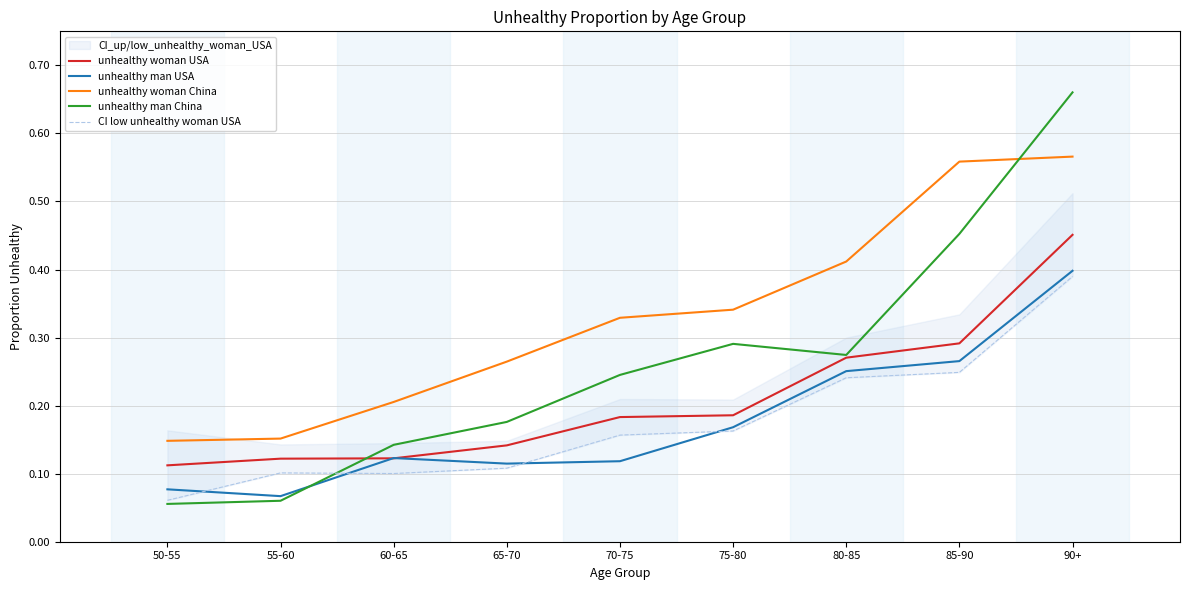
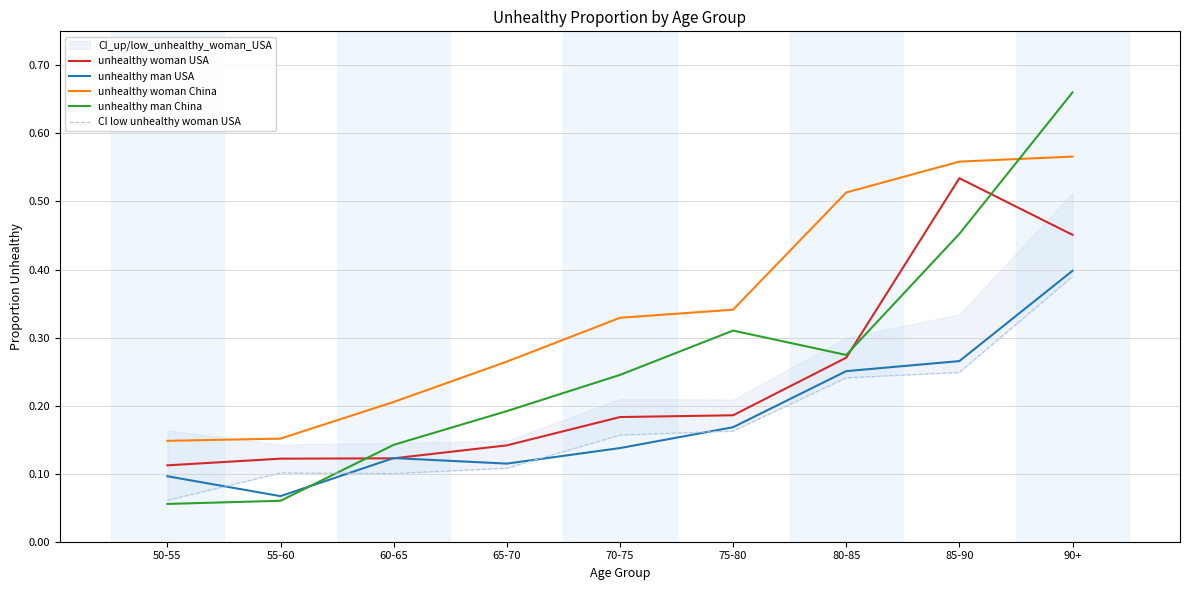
unhealthy man USA, 50-55: 0.08 -> 0.10
unhealthy man China, 65-70: 0.18 -> 0.19
unhealthy man USA, 70-75: 0.12 -> 0.14
unhealthy man China, 75-80: 0.29 -> 0.31
unhealthy woman China, 80-85: 0.41 -> 0.51
unhealthy woman USA, 85-90: 0.29 -> 0.53
